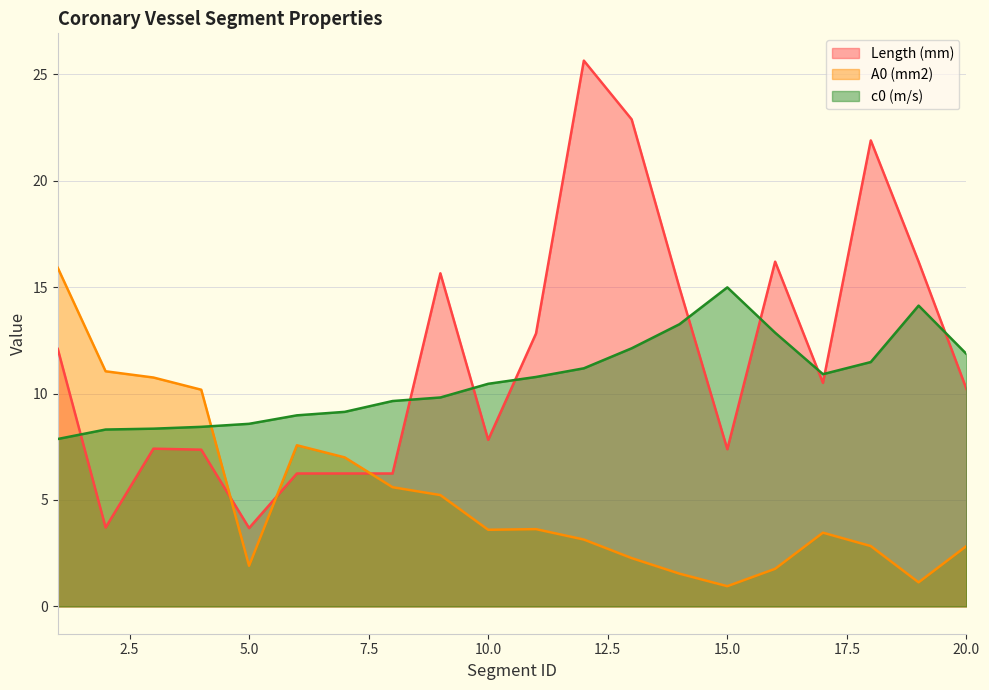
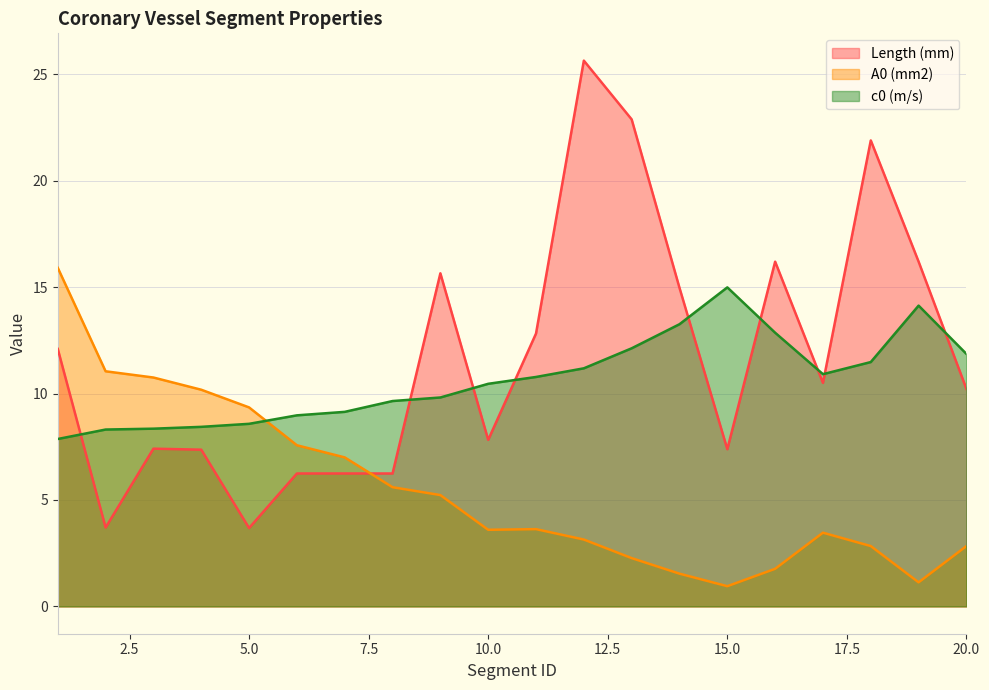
A0 (mm2), 5.0: 1.9 -> 9.3
